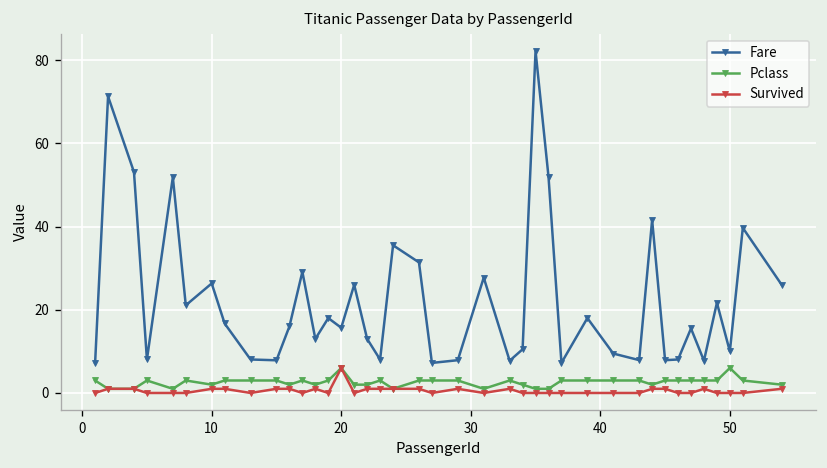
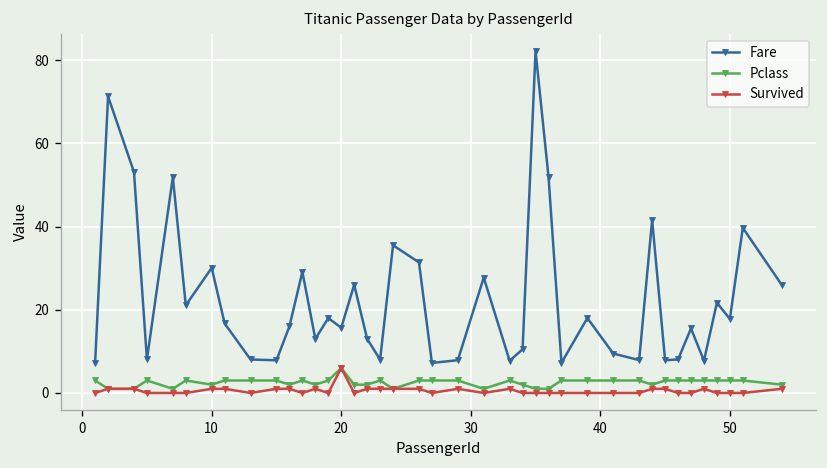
Fare, 10: 26 -> 30
Fare, 50: 10 -> 18
Pclass, 50: 6 -> 3
